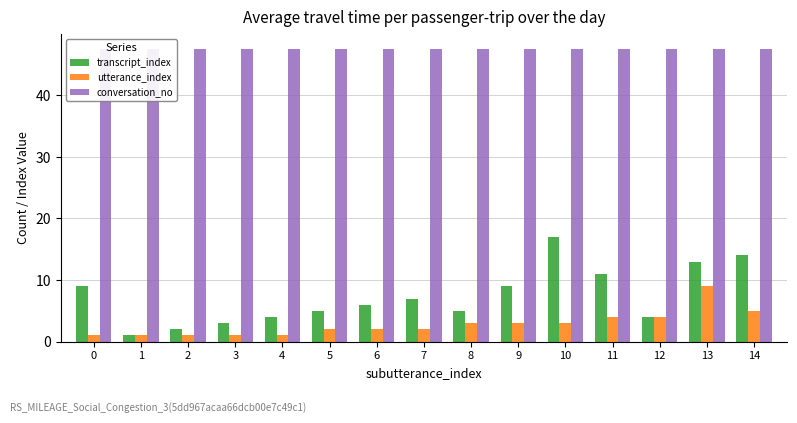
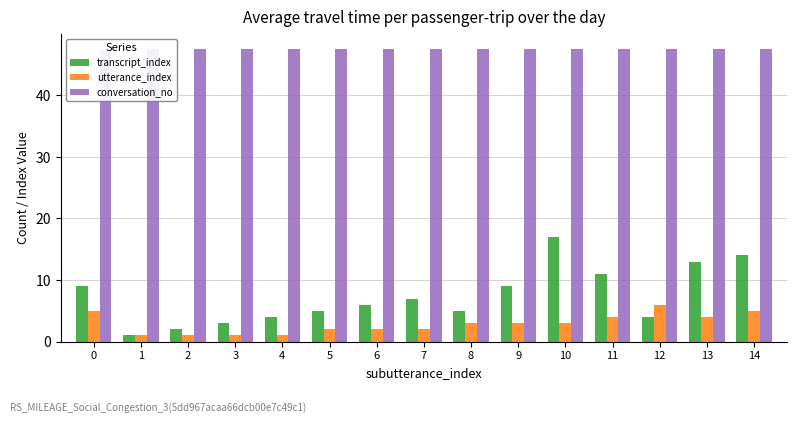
utterance_index, 0: 1 -> 5
utterance_index, 12: 4 -> 6
utterance_index, 13: 9 -> 4
